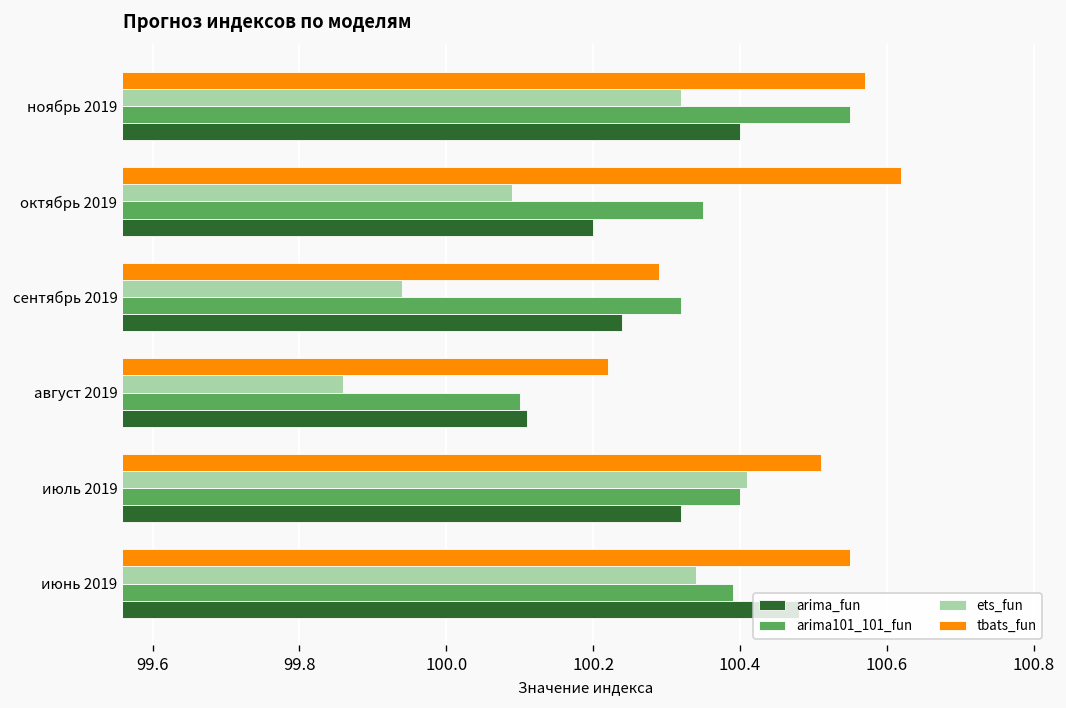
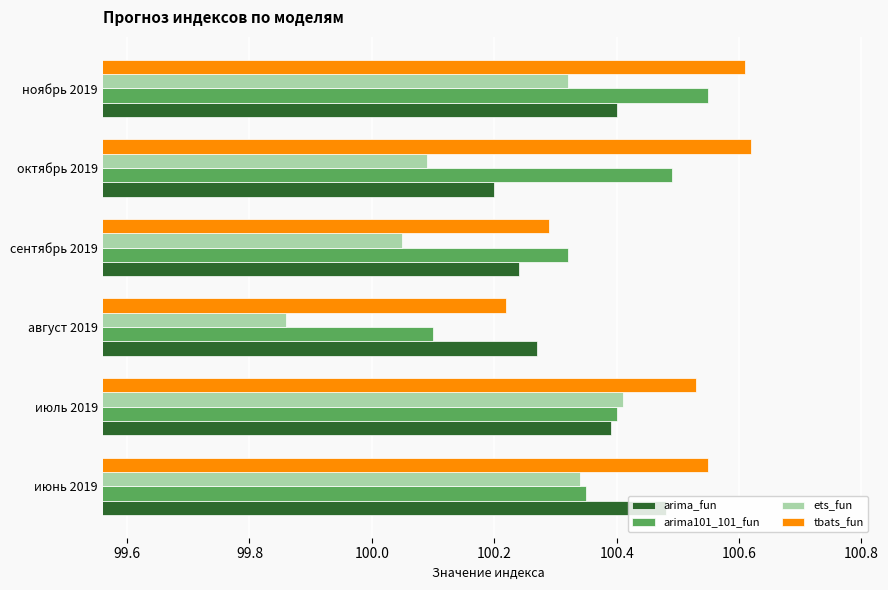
tbats_fun, ноябрь 2019: 100.57 -> 100.61
arima101_101_fun, октябрь 2019: 100.35 -> 100.49
ets_fun, сентябрь 2019: 99.94 -> 100.05
arima_fun, август 2019: 100.11 -> 100.27
tbats_fun, июль 2019: 100.51 -> 100.53
arima_fun, июль 2019: 100.32 -> 100.39
arima101_101_fun, июнь 2019: 100.39 -> 100.35
